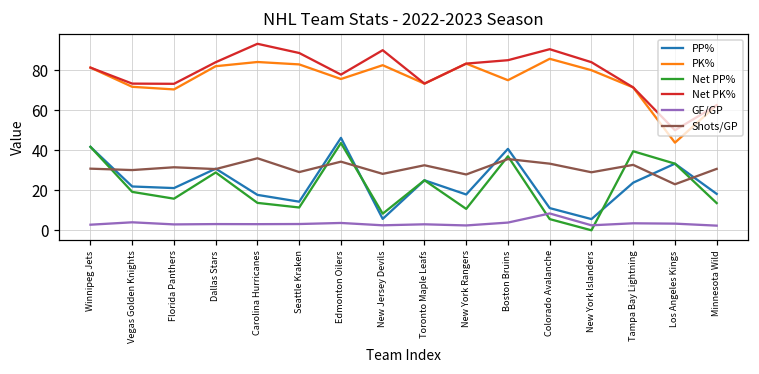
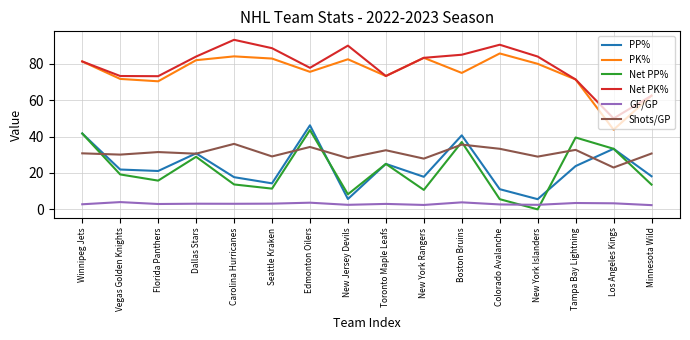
GF/GP, Colorado Avalanche: 8 -> 3
